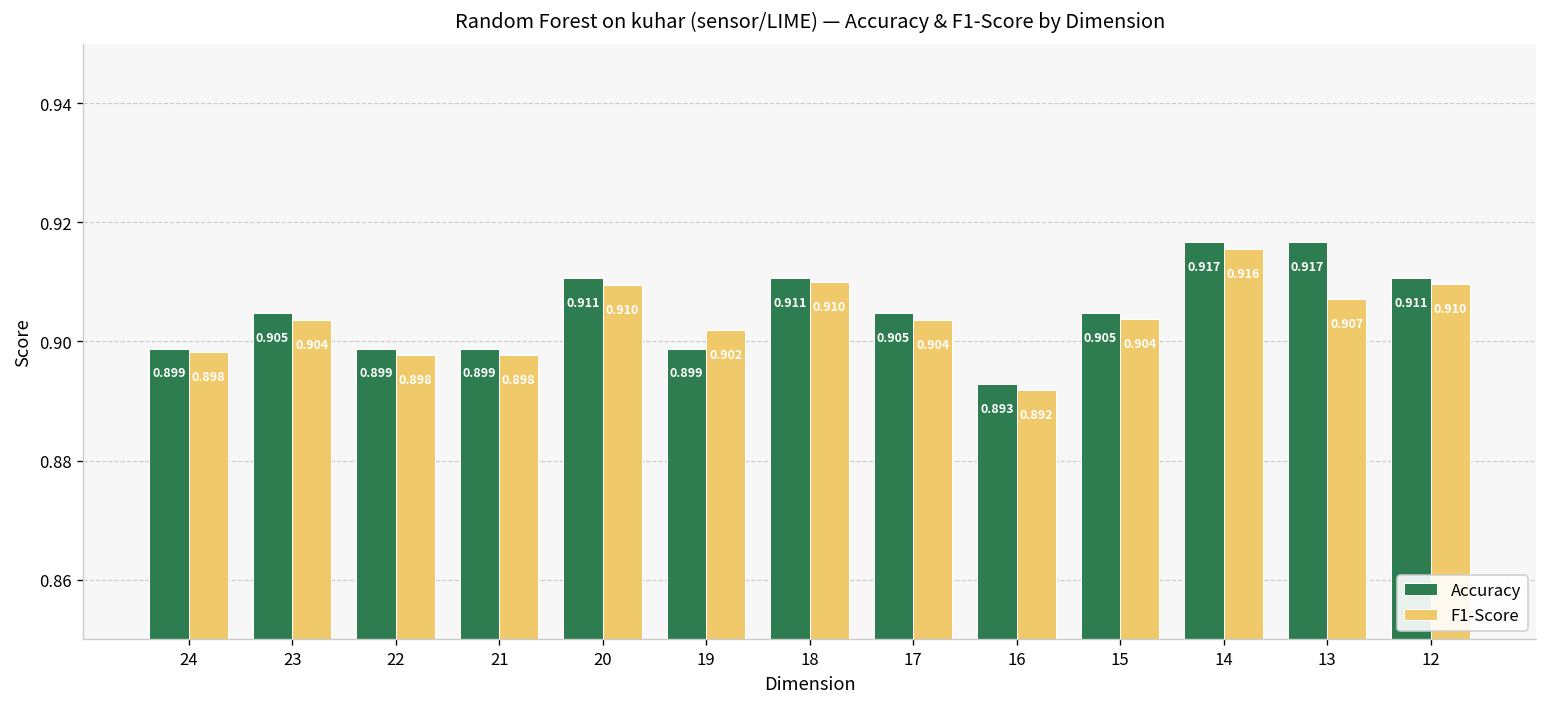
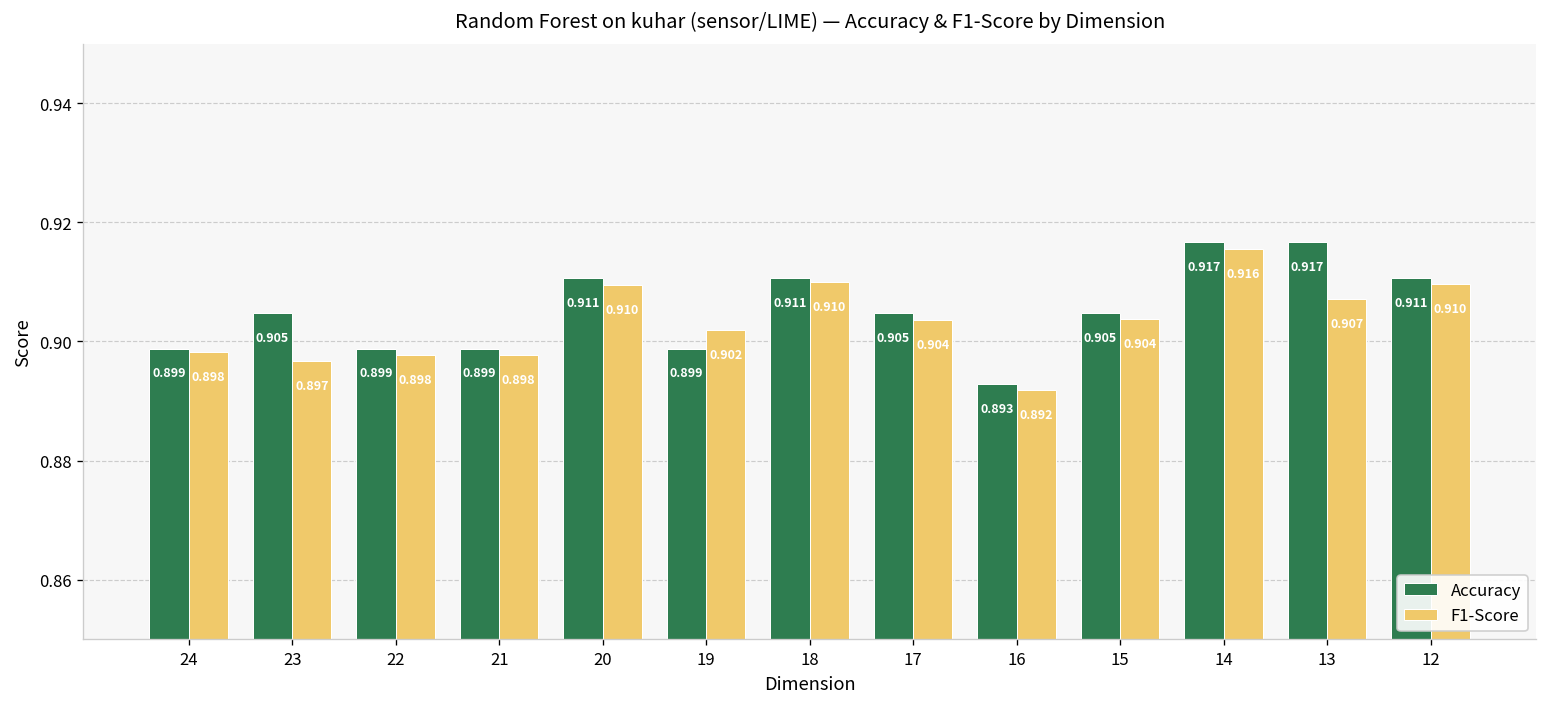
F1-Score, 23: 0.904 -> 0.897
